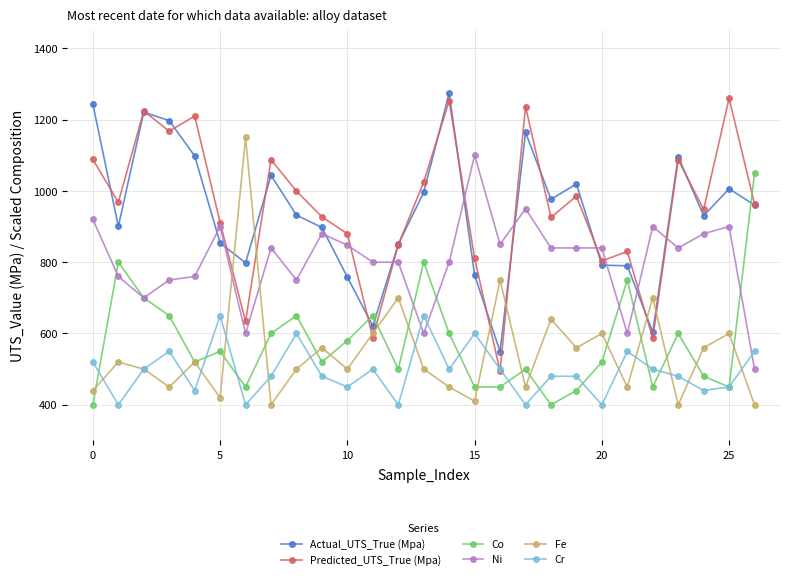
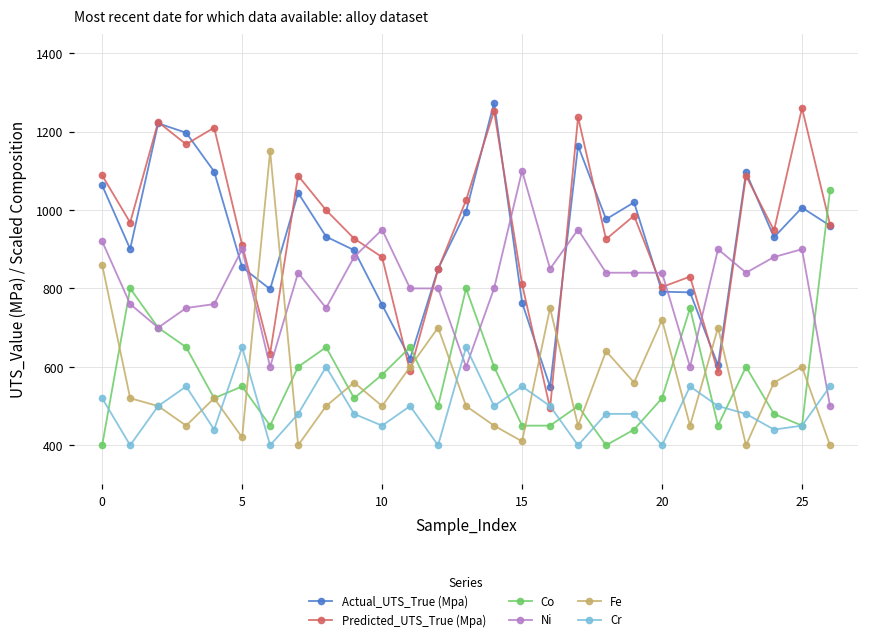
Actual_UTS_True (Mpa), 0: 1240 -> 1060
Fe, 0: 440 -> 860
Ni, 10: 850 -> 950
Cr, 15: 600 -> 550
Fe, 20: 600 -> 720
